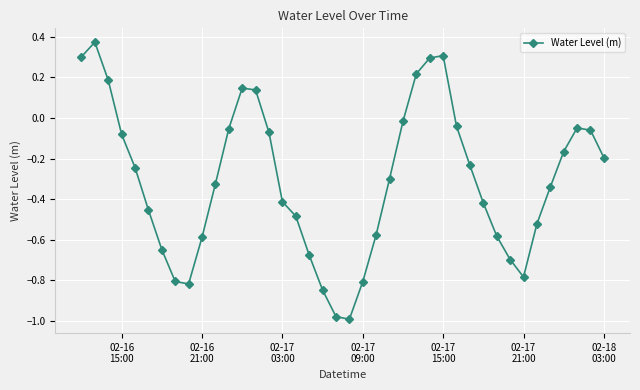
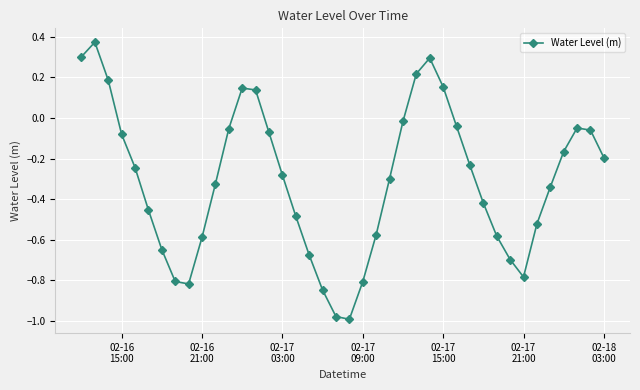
02-17 03:00: -0.41 -> -0.28
02-17 15:00: 0.31 -> 0.15
